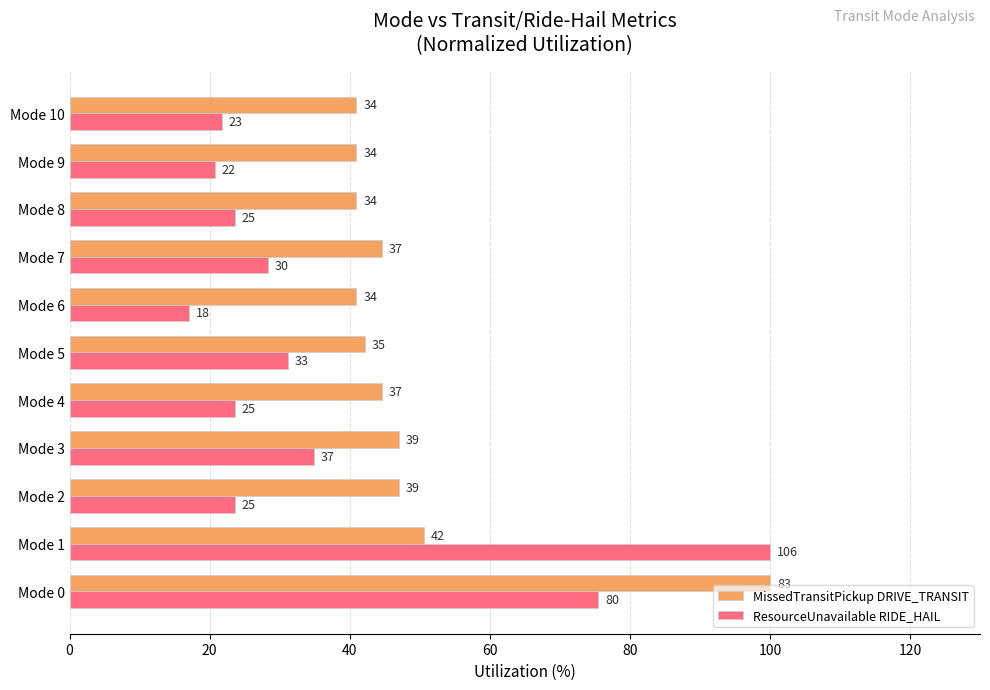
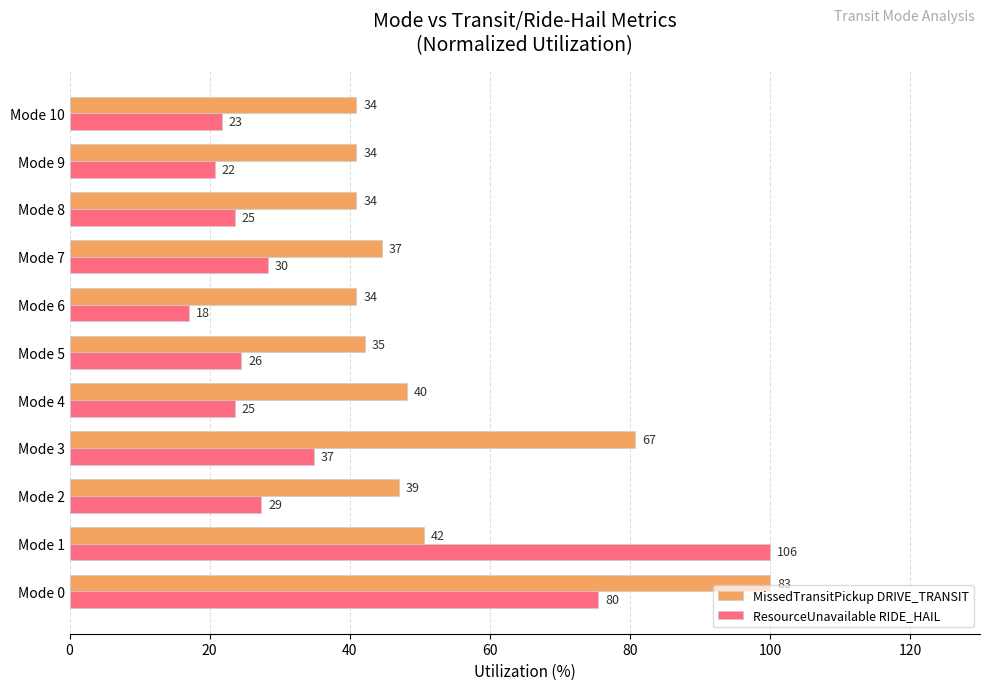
ResourceUnavailable RIDE_HAIL, Mode 5: 33 -> 26
MissedTransitPickup DRIVE_TRANSIT, Mode 4: 37 -> 40
MissedTransitPickup DRIVE_TRANSIT, Mode 3: 39 -> 67
ResourceUnavailable RIDE_HAIL, Mode 2: 25 -> 29
